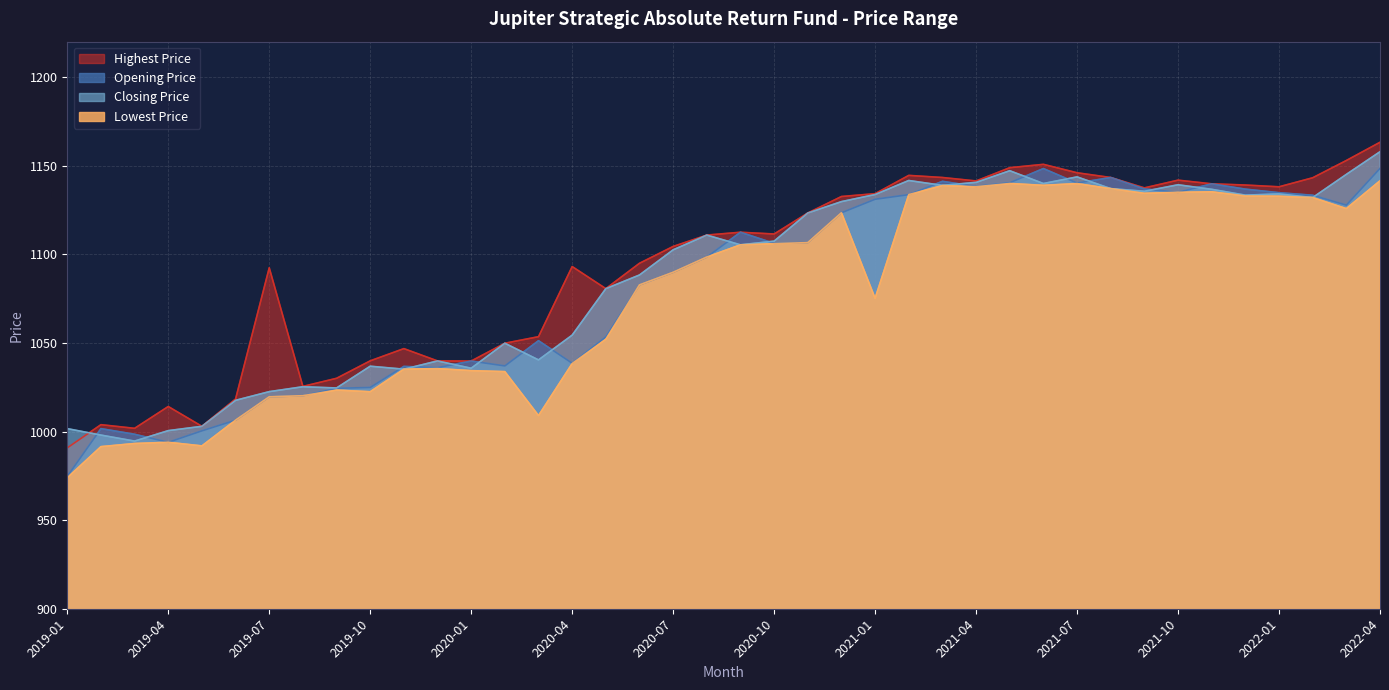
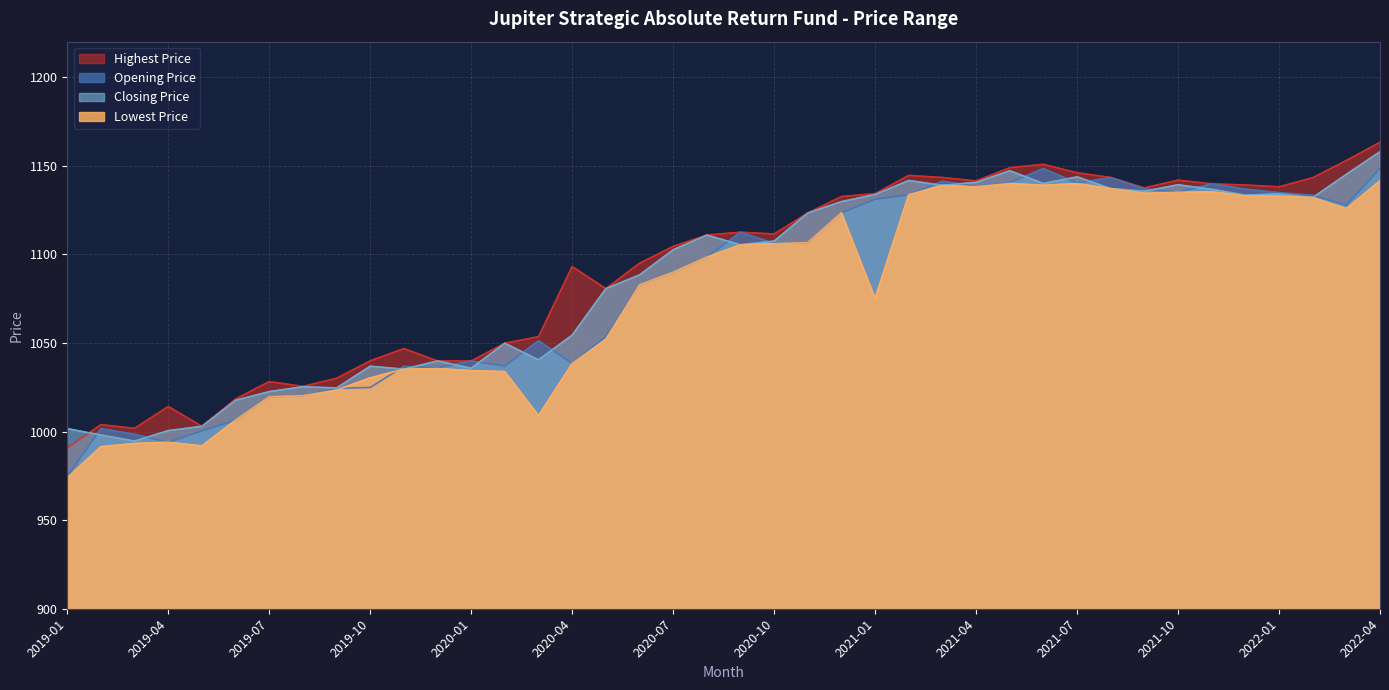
Highest Price, 2019-07: 1092 -> 1028
Lowest Price, 2019-10: 1022 -> 1030
